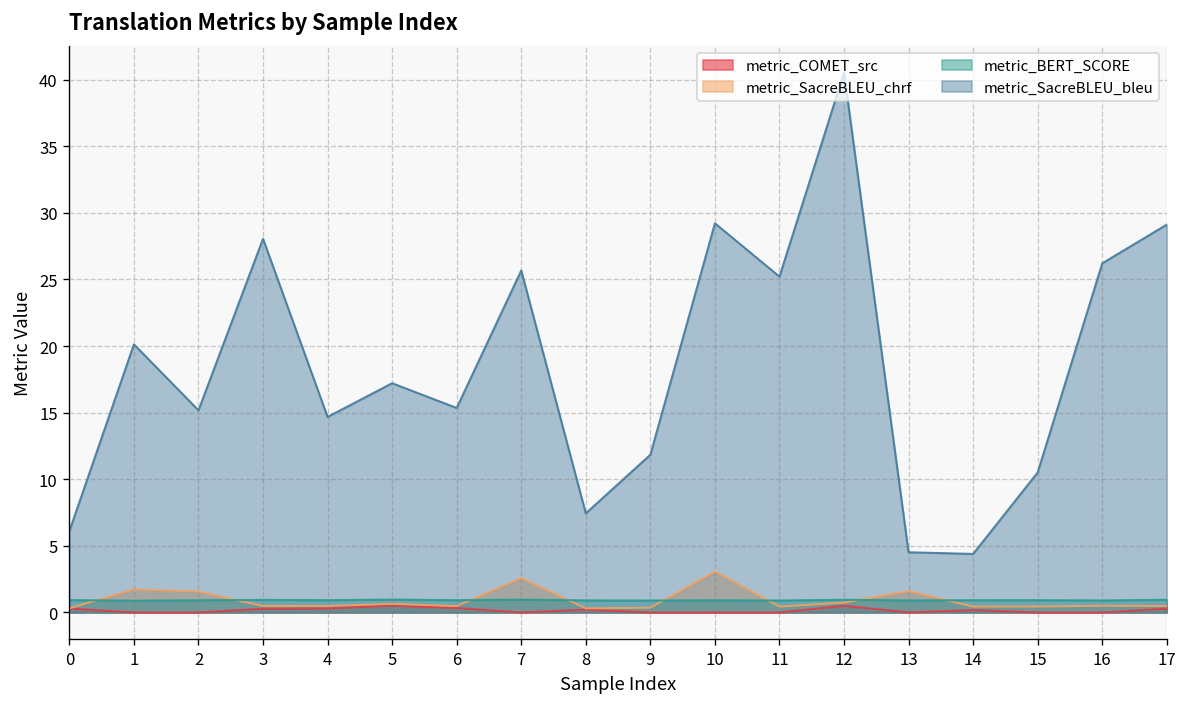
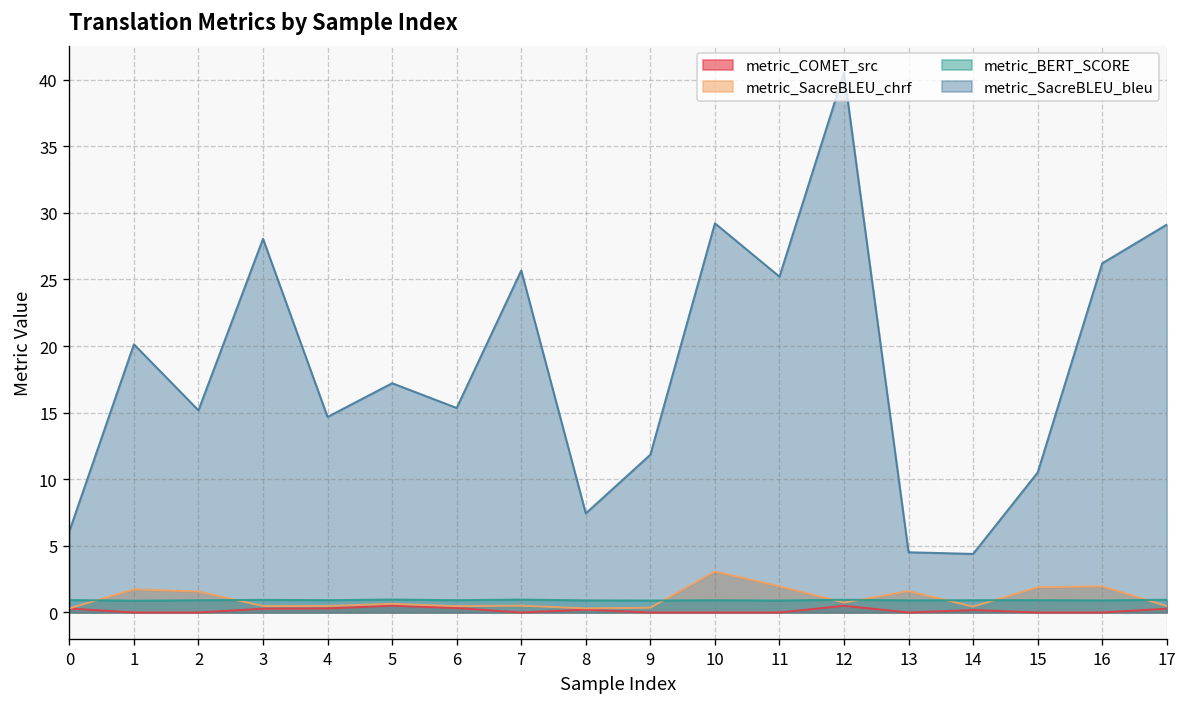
metric_SacreBLEU_chrf, 7: 2.6 -> 0.5
metric_SacreBLEU_chrf, 11: 0.4 -> 2.0
metric_SacreBLEU_chrf, 15: 0.4 -> 1.9
metric_SacreBLEU_chrf, 16: 0.5 -> 2.0
